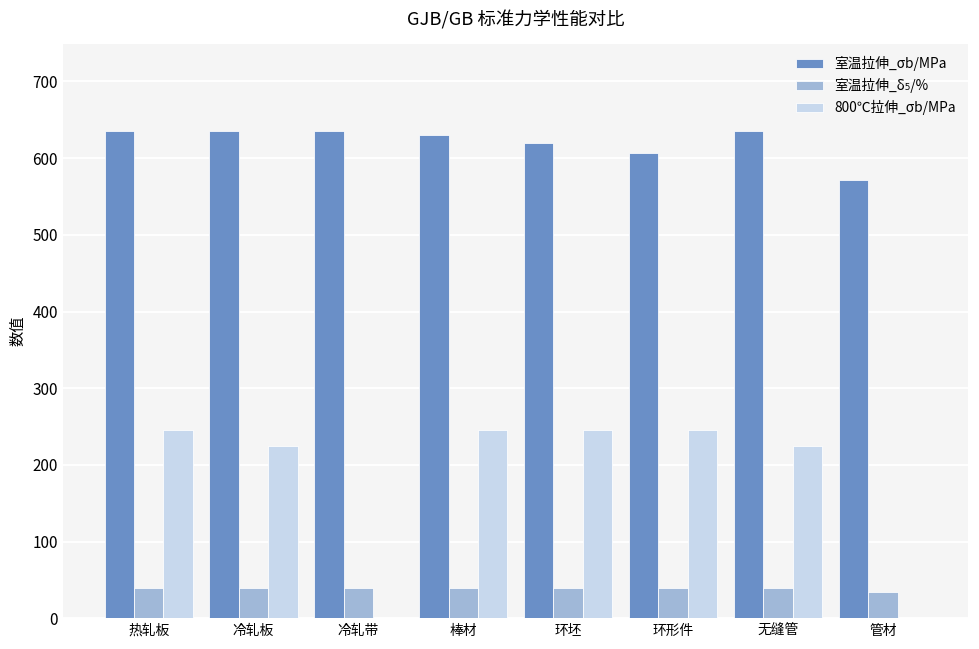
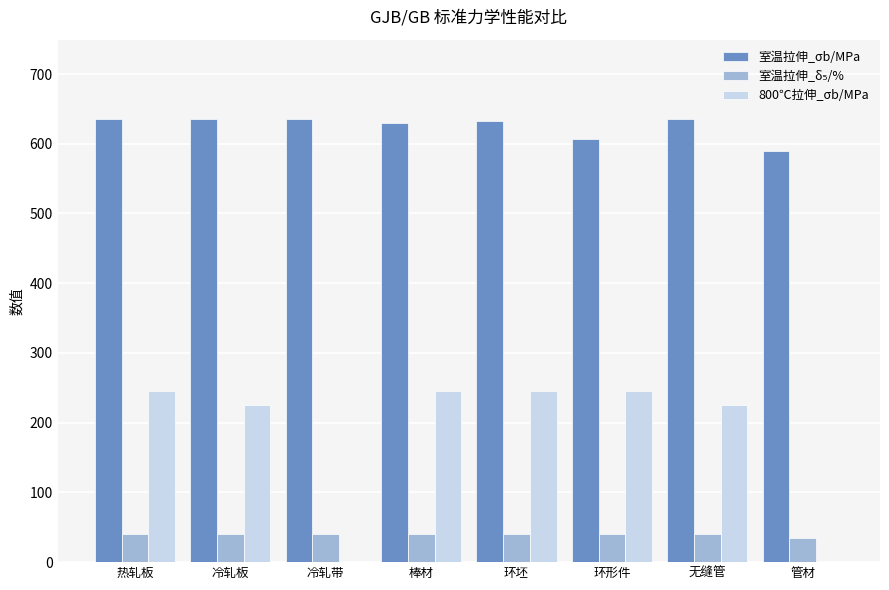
室温拉伸_σb/MPa, 环坯: 620 -> 630
室温拉伸_σb/MPa, 管材: 570 -> 590
